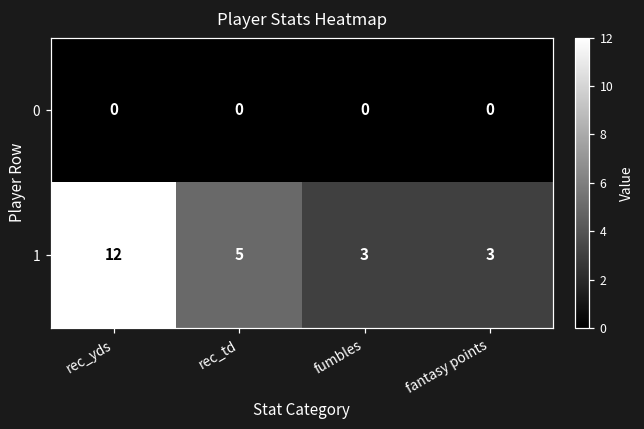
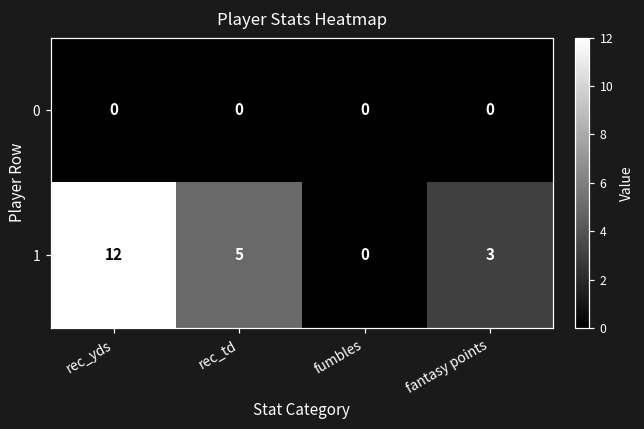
1, fumbles: 3 -> 0
